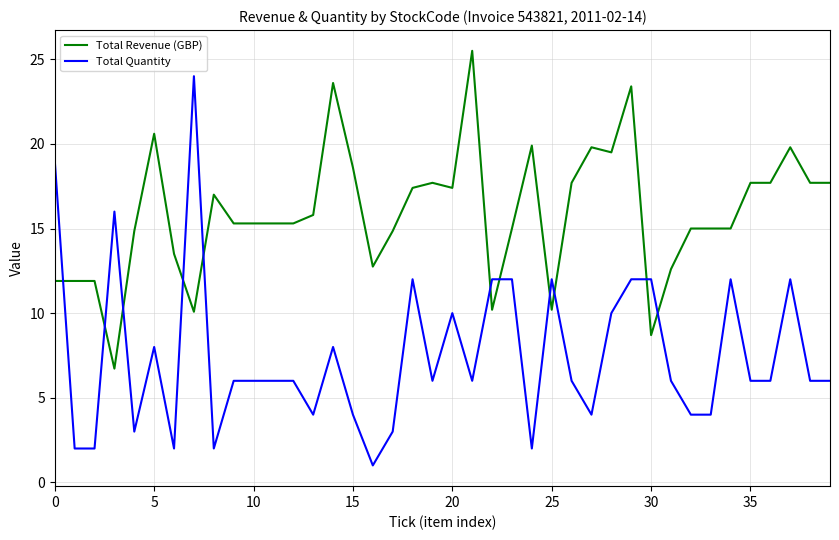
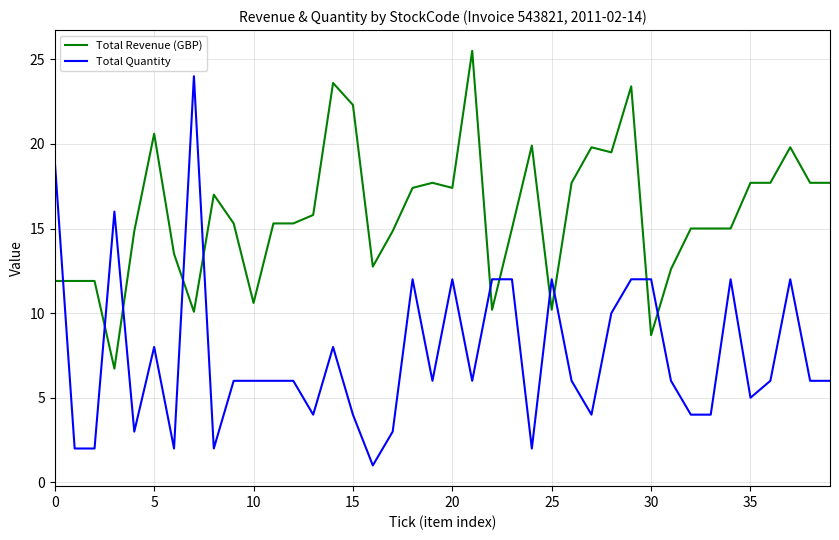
Total Revenue (GBP), 10: 15.3 -> 10.6
Total Revenue (GBP), 15: 18.6 -> 22.3
Total Quantity, 20: 10 -> 12
Total Quantity, 35: 6 -> 5
